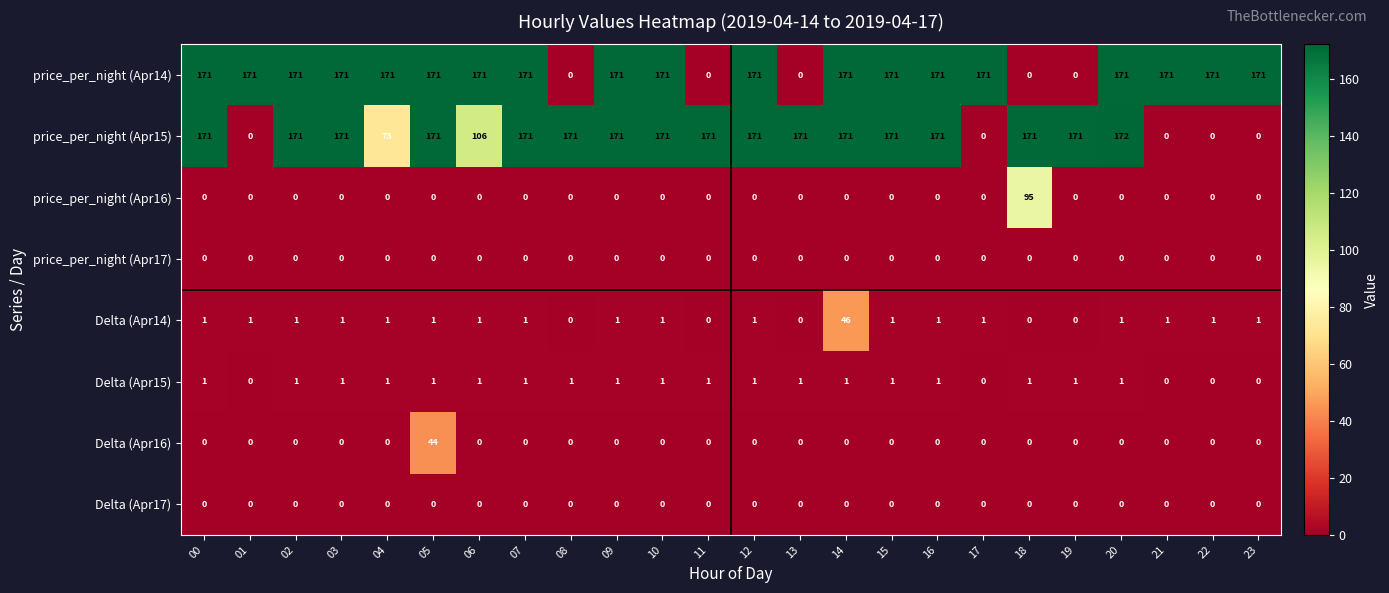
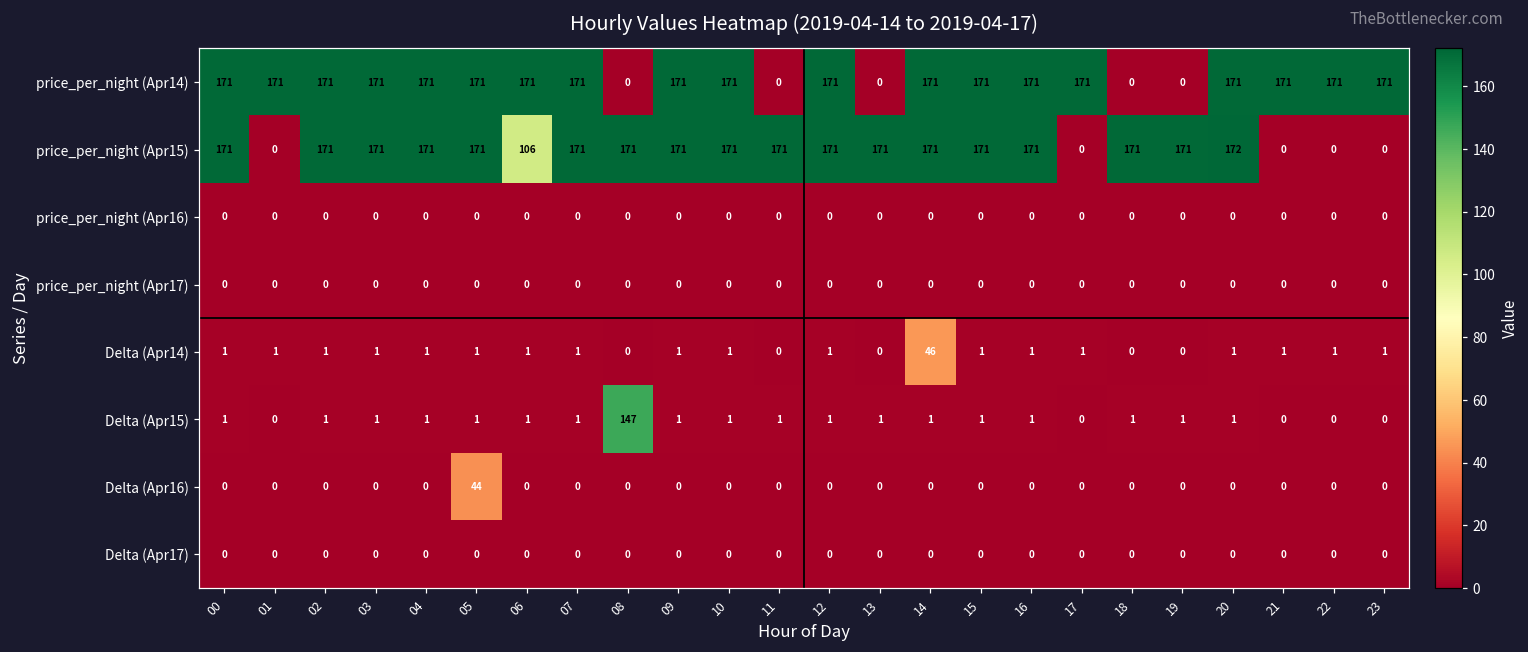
price_per_night (Apr15), 04: 73 -> 171
price_per_night (Apr16), 18: 95 -> 0
Delta (Apr15), 08: 1 -> 147
